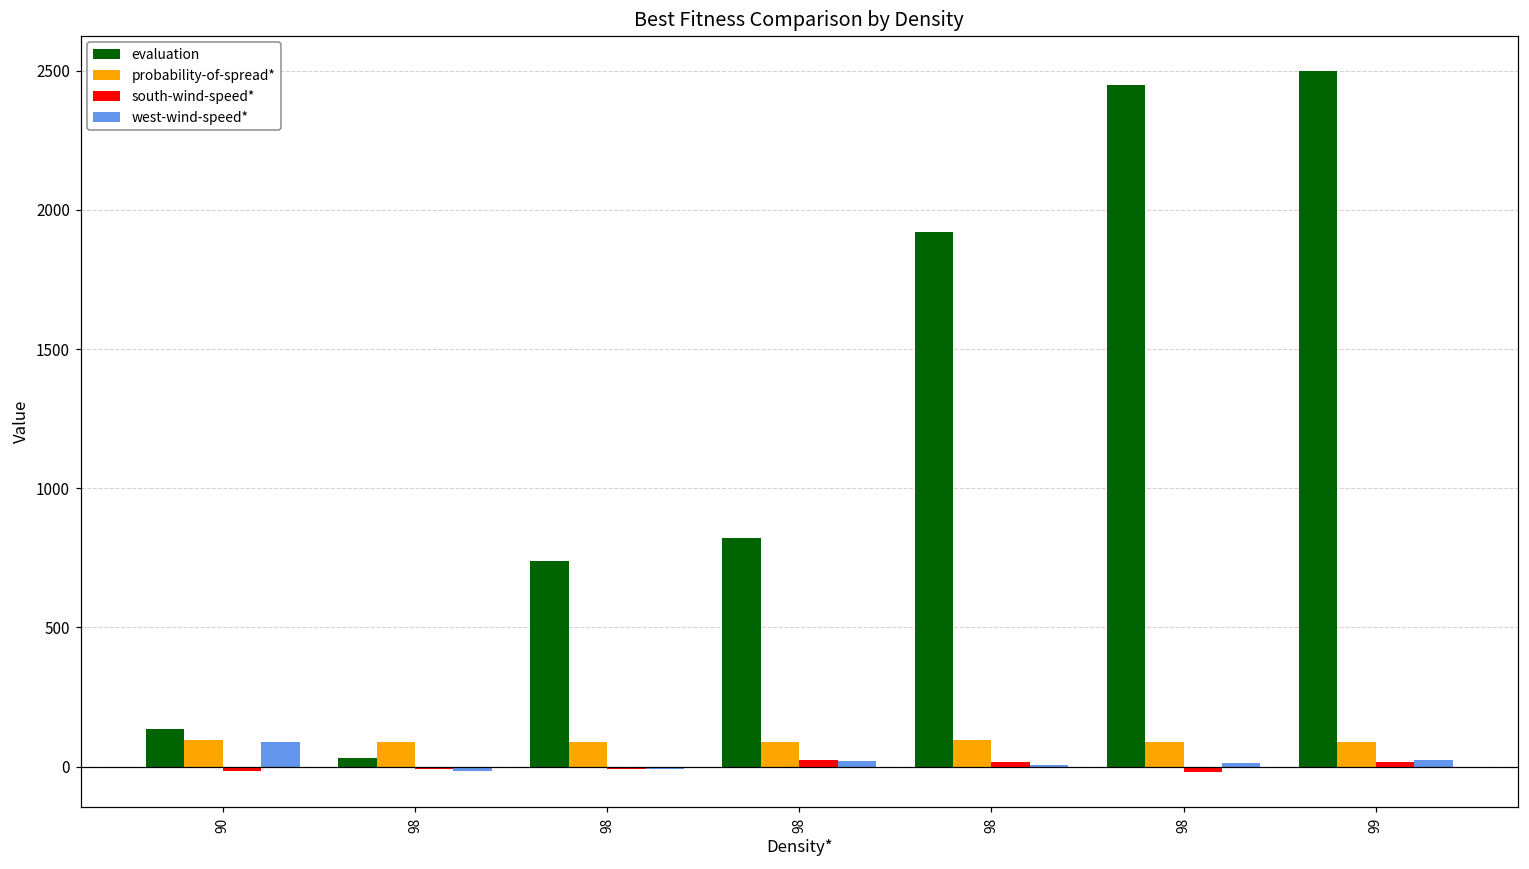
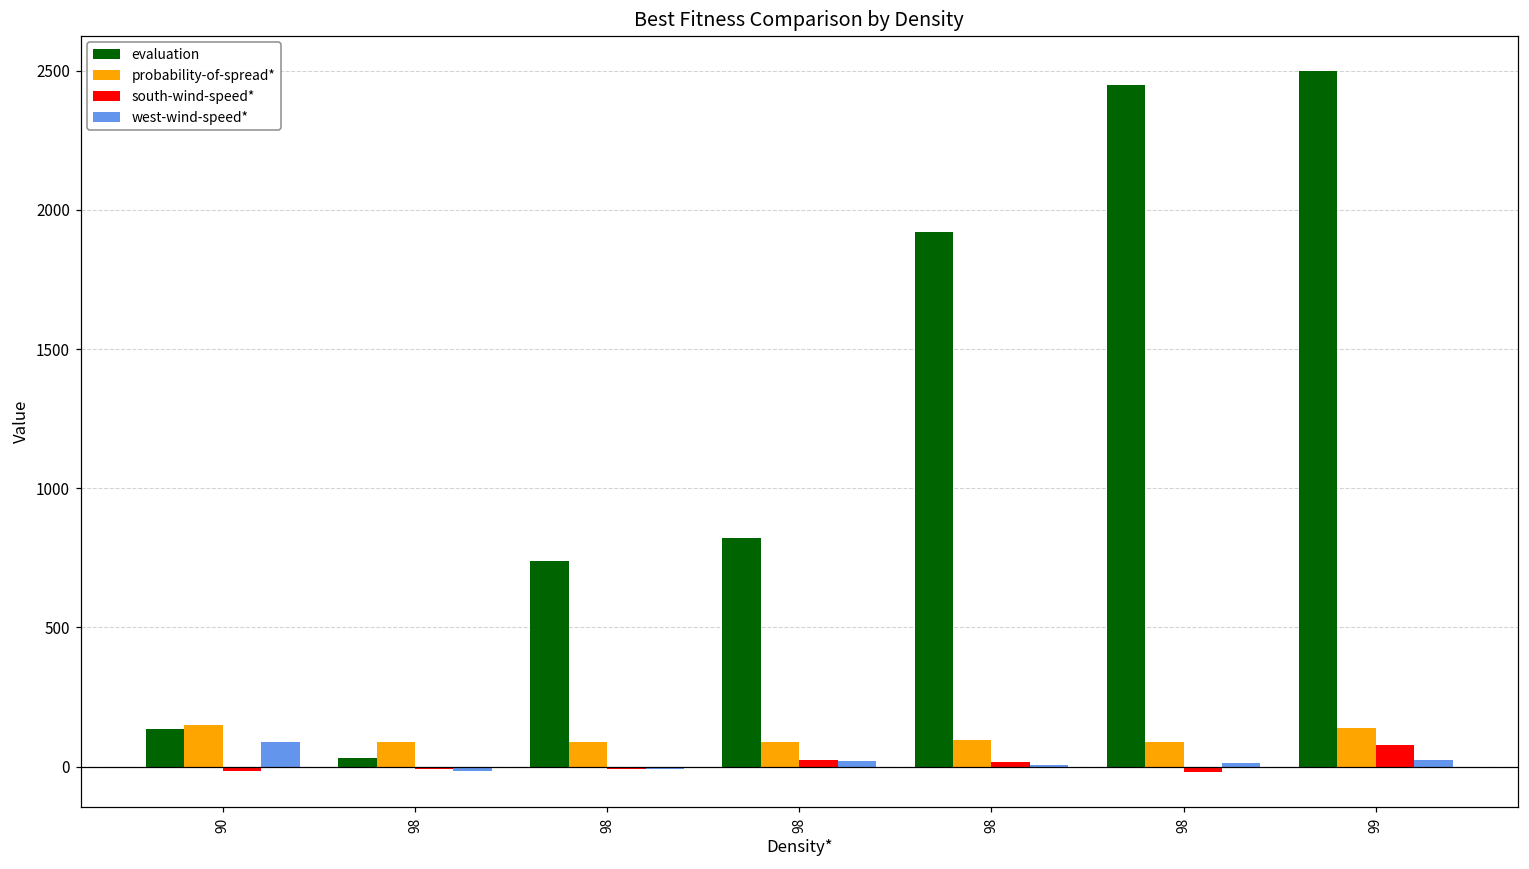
probability-of-spread*, 90: 100 -> 150
probability-of-spread*, 99: 90 -> 140
south-wind-speed*, 99: 20 -> 80
